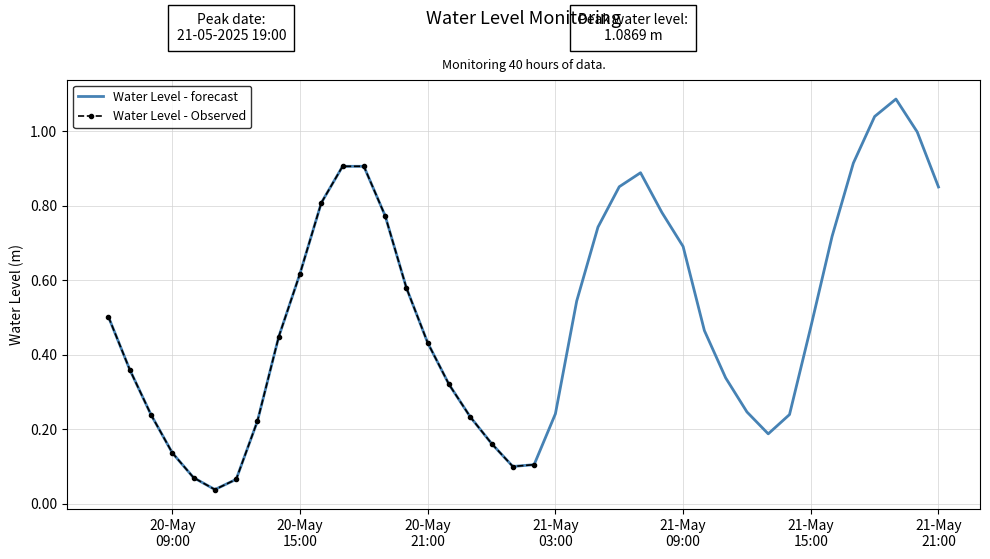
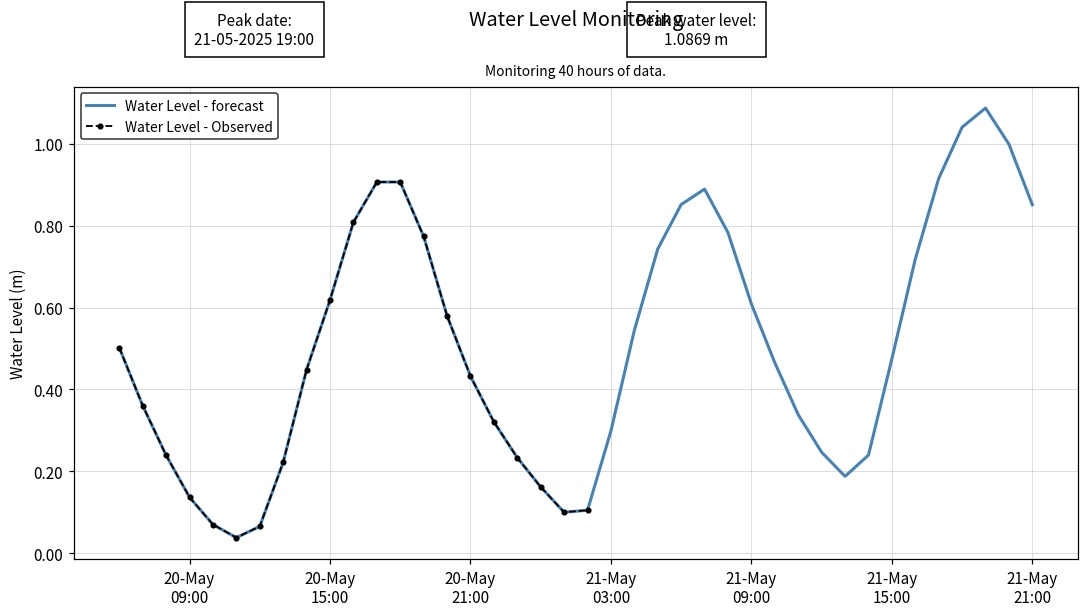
Water Level - forecast, 21-May 03:00: 0.24 -> 0.30
Water Level - forecast, 21-May 09:00: 0.69 -> 0.61
